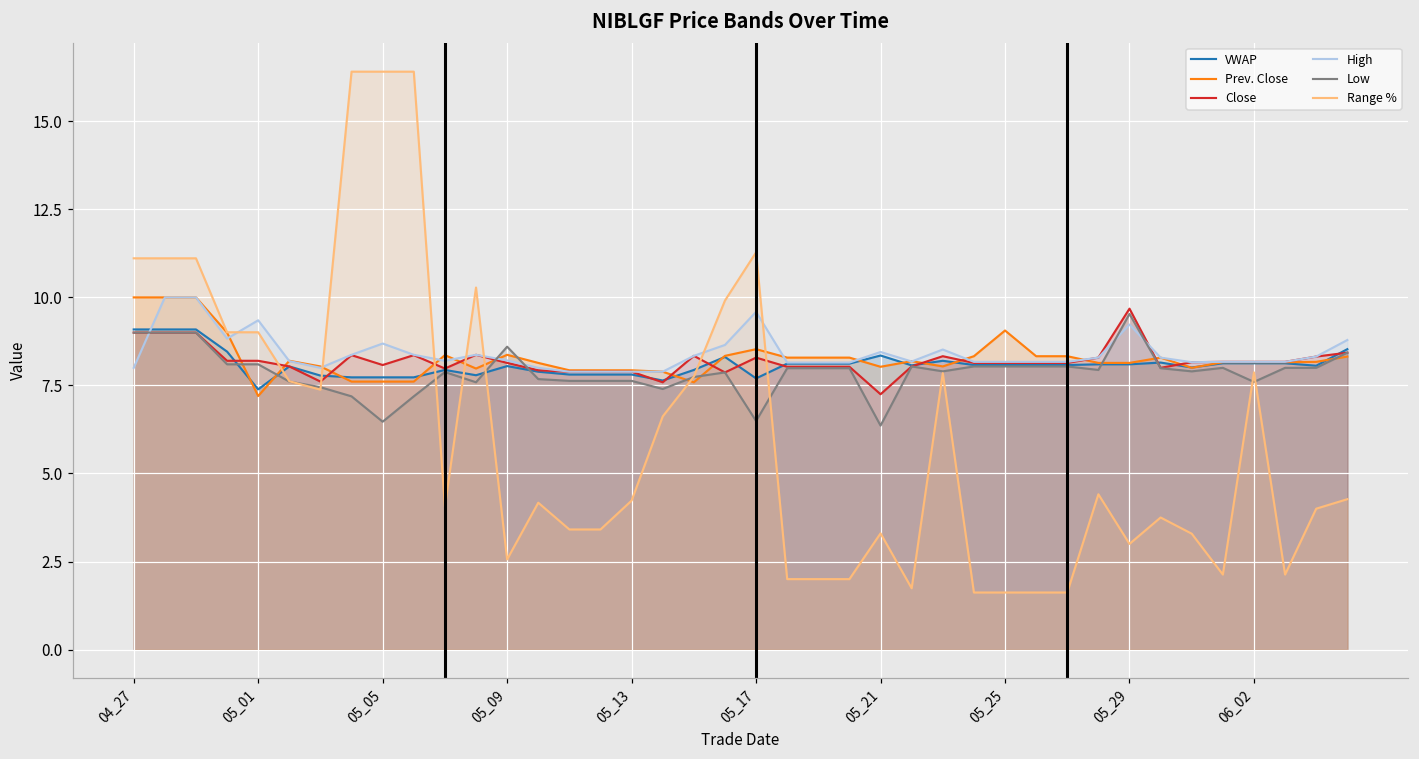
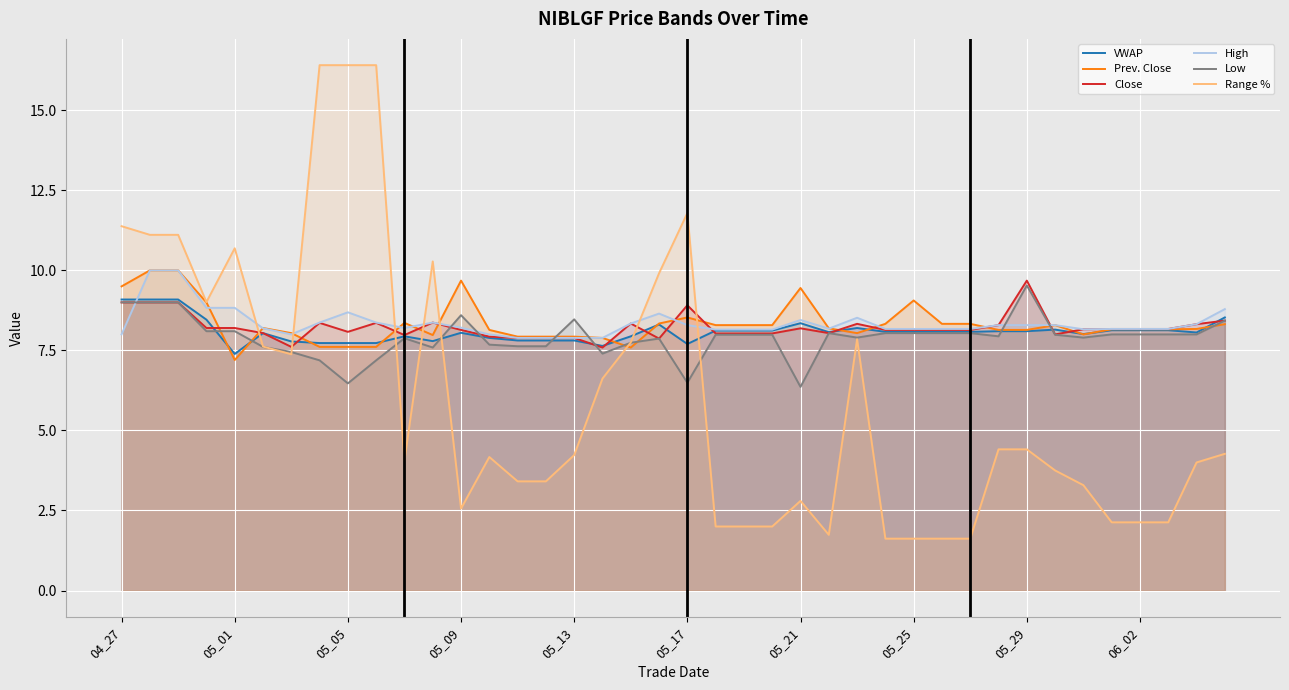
Prev. Close, 04_27: 10.0 -> 9.5
Range %, 04_27: 11.1 -> 11.4
High, 05_01: 9.4 -> 8.8
Range %, 05_01: 9.0 -> 10.7
Prev. Close, 05_09: 8.4 -> 9.7
Low, 05_13: 7.6 -> 8.5
Close, 05_17: 8.3 -> 8.9
High, 05_17: 9.6 -> 8.3
Range %, 05_17: 11.3 -> 11.8
Prev. Close, 05_21: 8.0 -> 9.5
Close, 05_21: 7.3 -> 8.2
Range %, 05_21: 3.3 -> 2.8
High, 05_29: 9.2 -> 8.3
Range %, 05_29: 3.0 -> 4.4
Low, 06_02: 7.6 -> 8.0
Range %, 06_02: 7.9 -> 2.1
